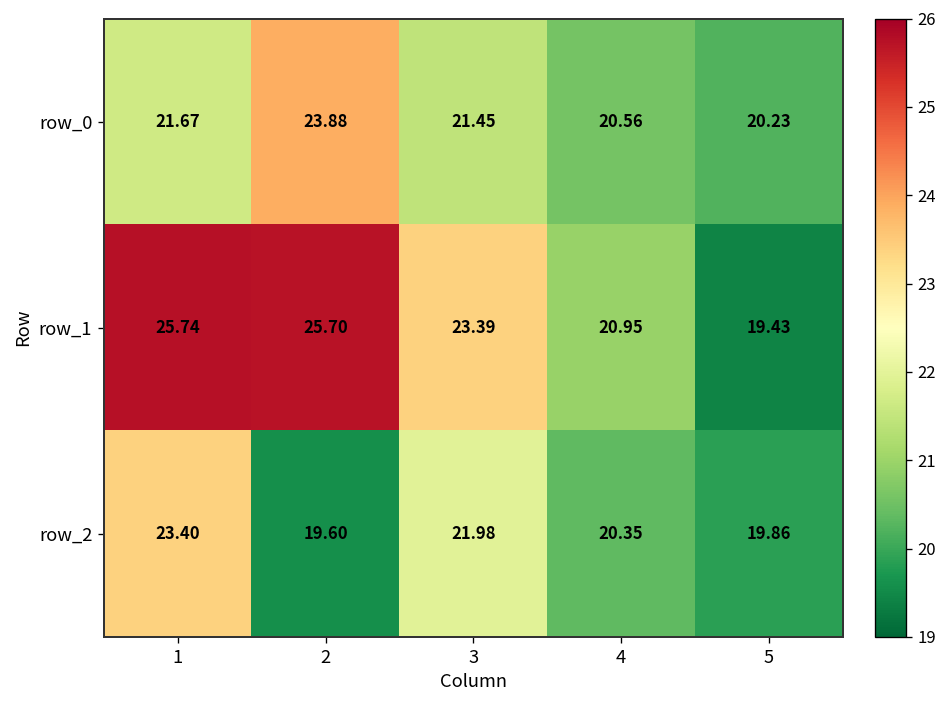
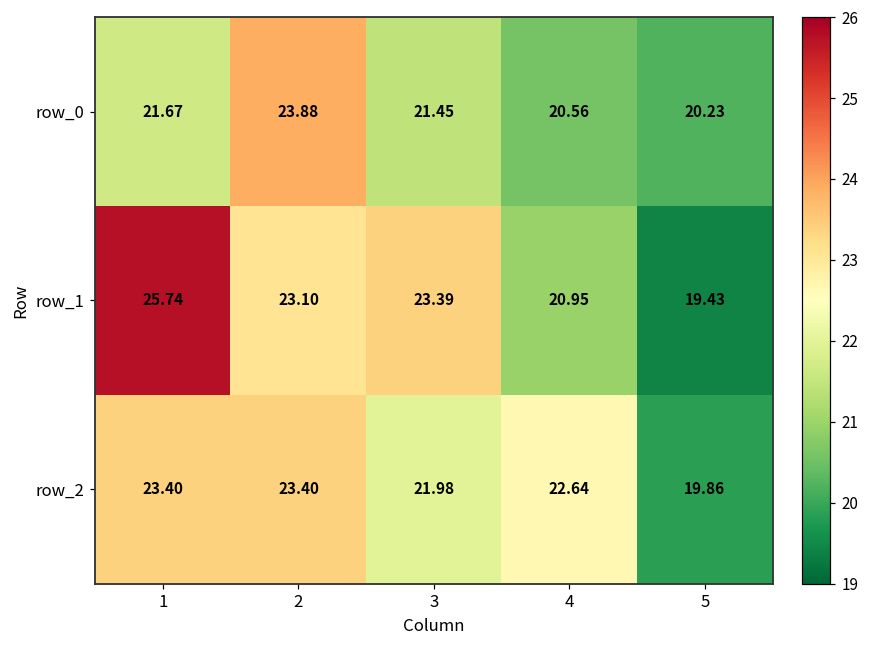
row_1, 2: 25.70 -> 23.10
row_2, 2: 19.60 -> 23.40
row_2, 4: 20.35 -> 22.64
